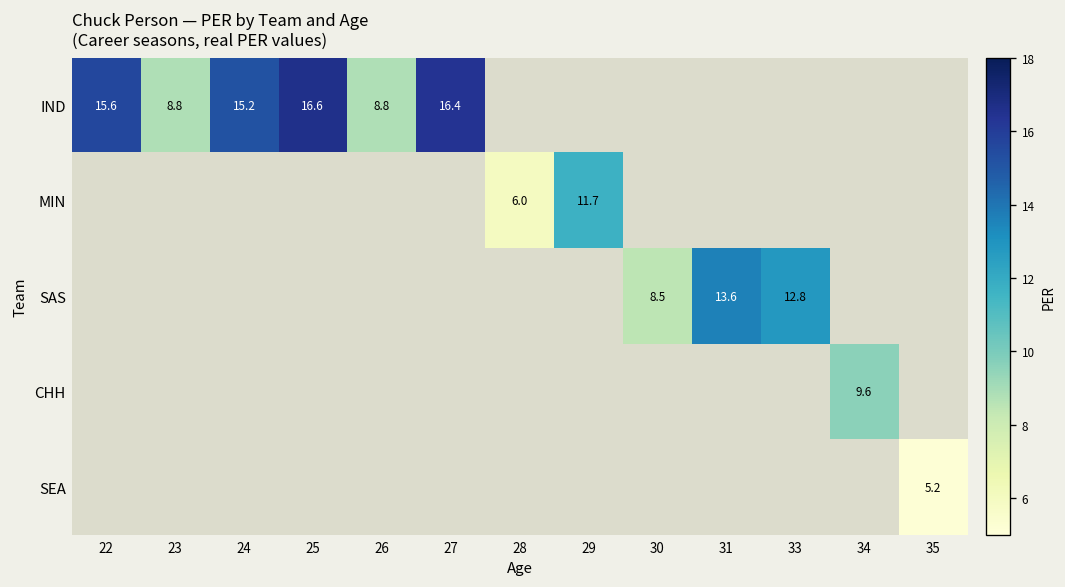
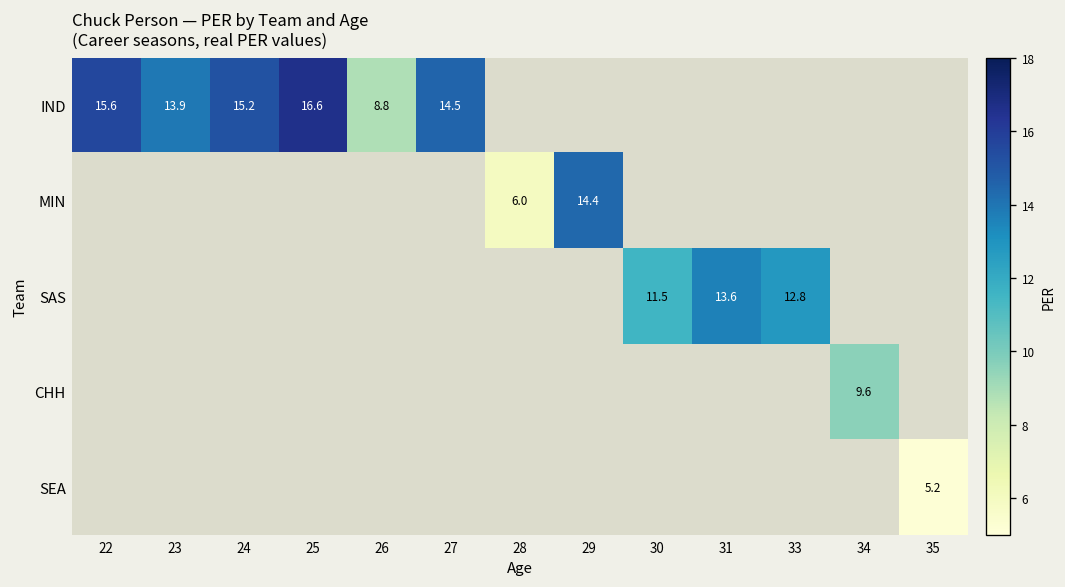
IND, 23: 8.8 -> 13.9
IND, 27: 16.4 -> 14.5
MIN, 29: 11.7 -> 14.4
SAS, 30: 8.5 -> 11.5
